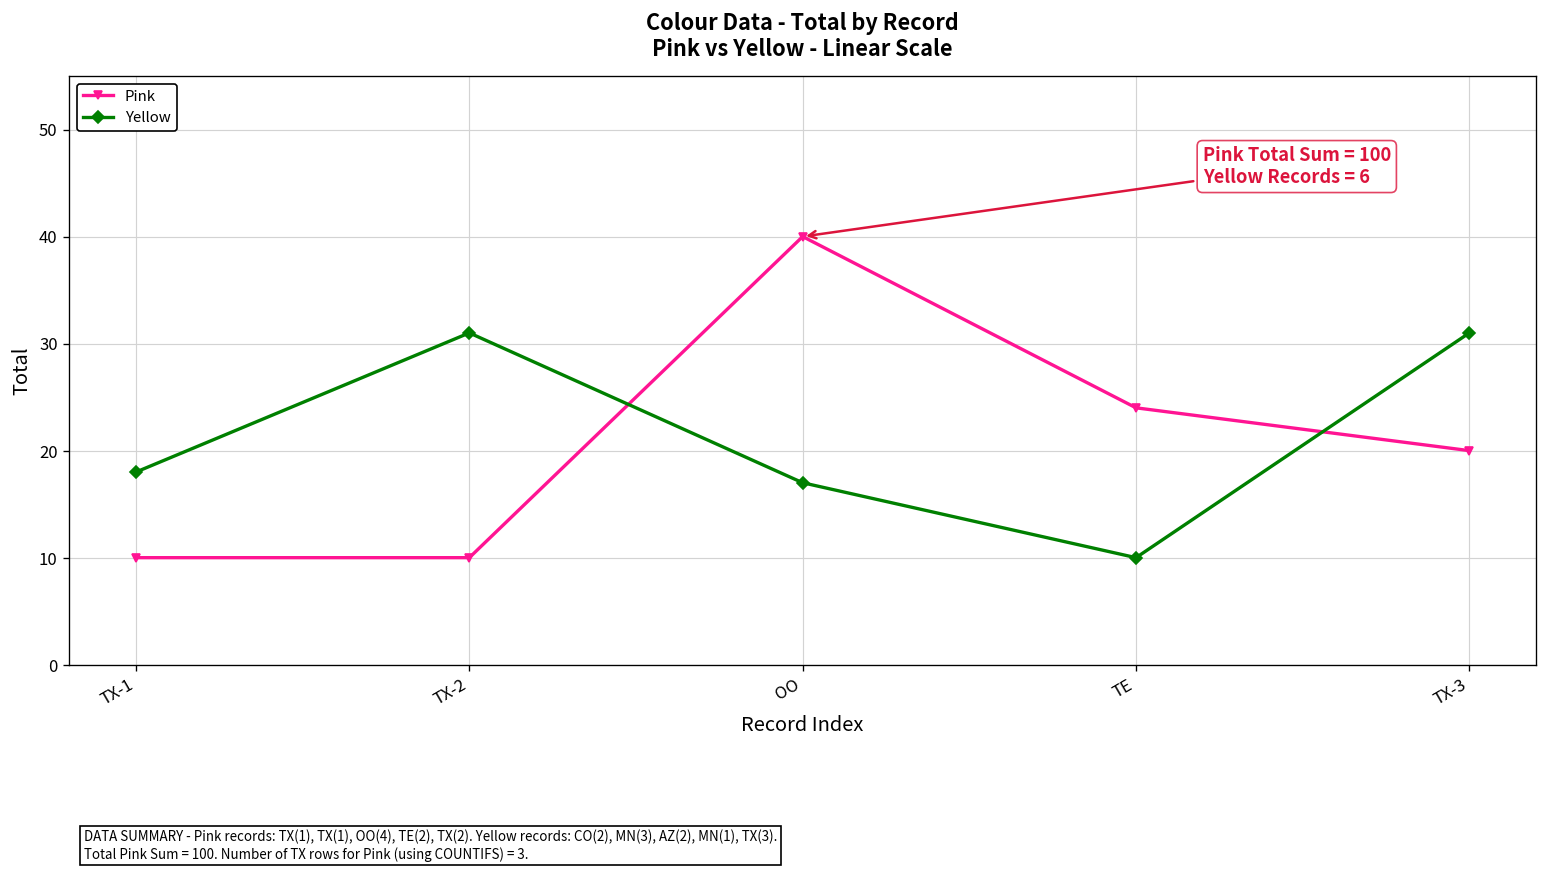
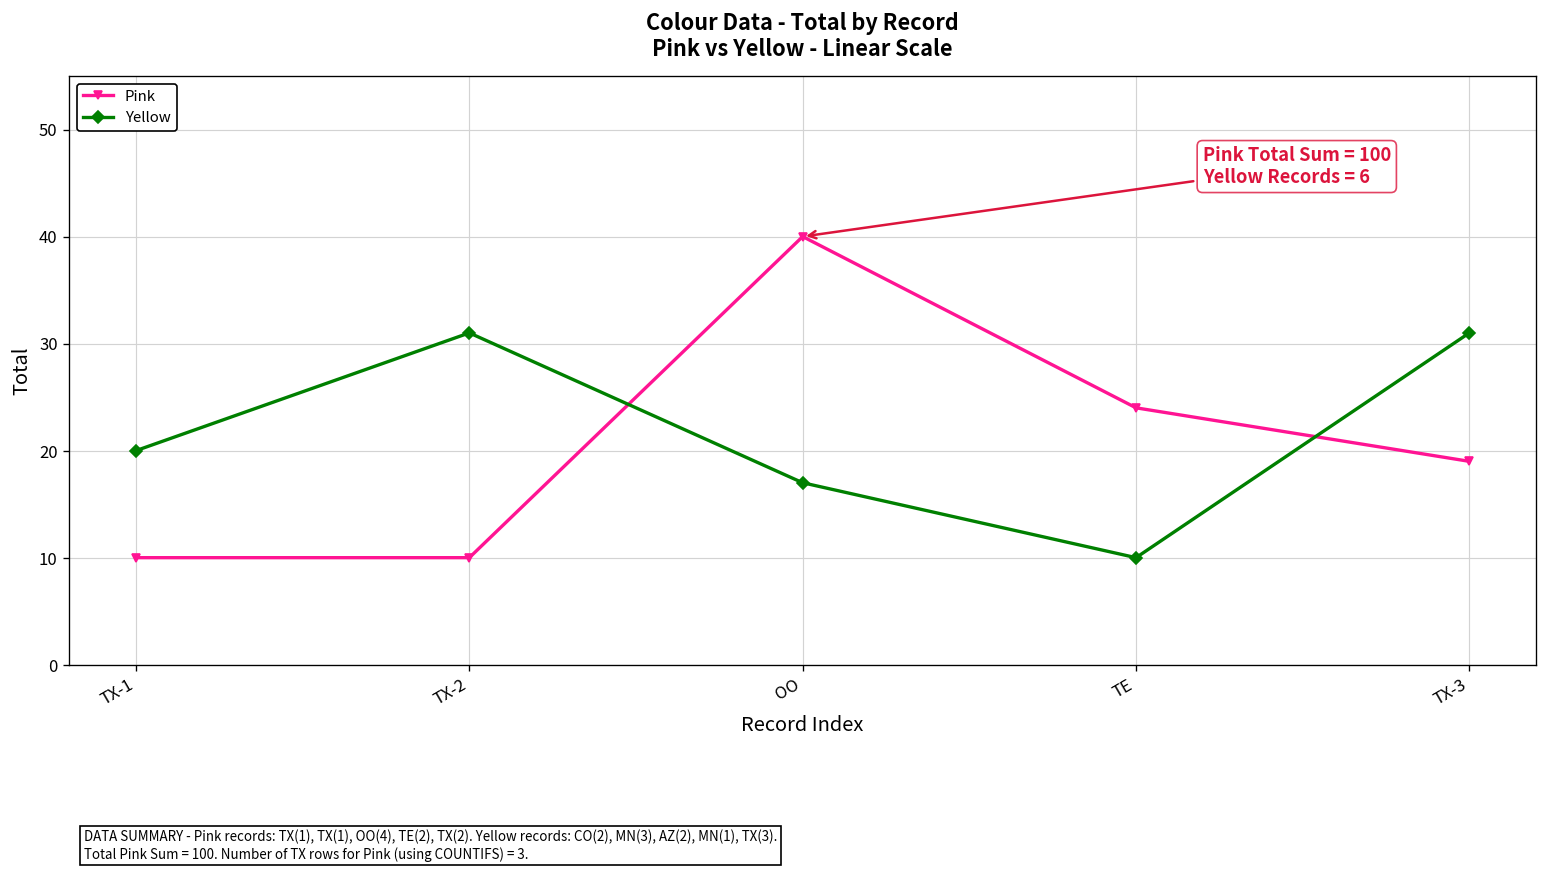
Yellow, TX-1: 18 -> 20
Pink, TX-3: 20 -> 19
